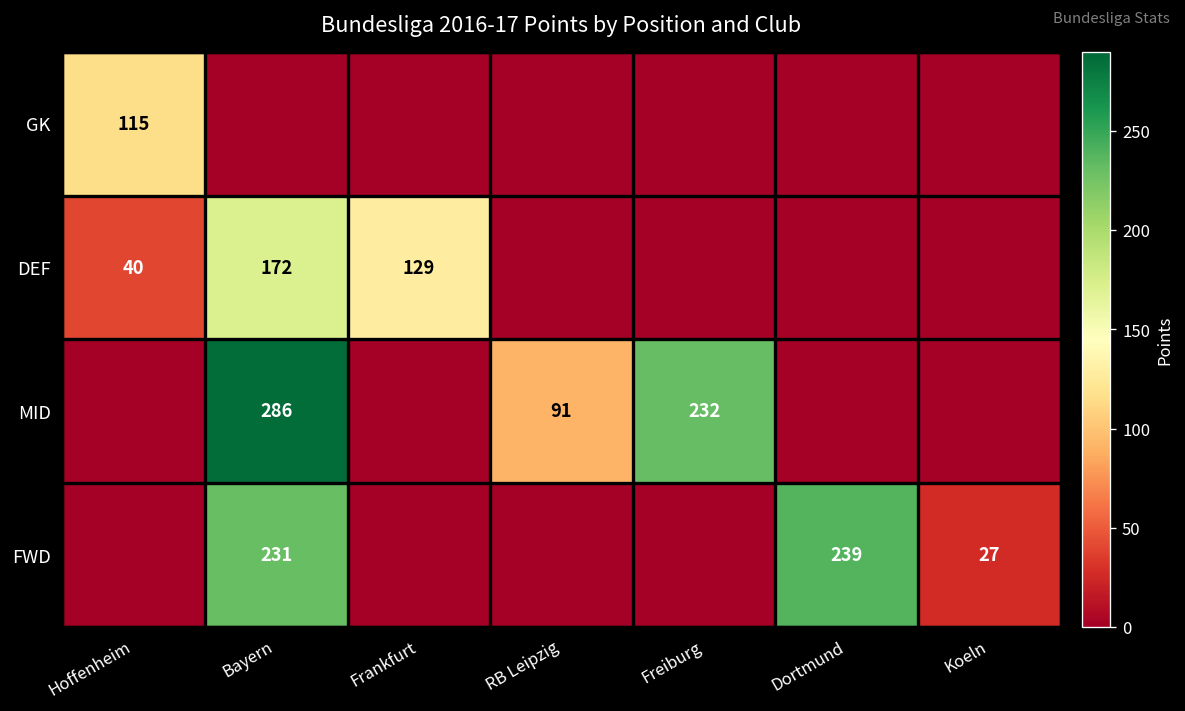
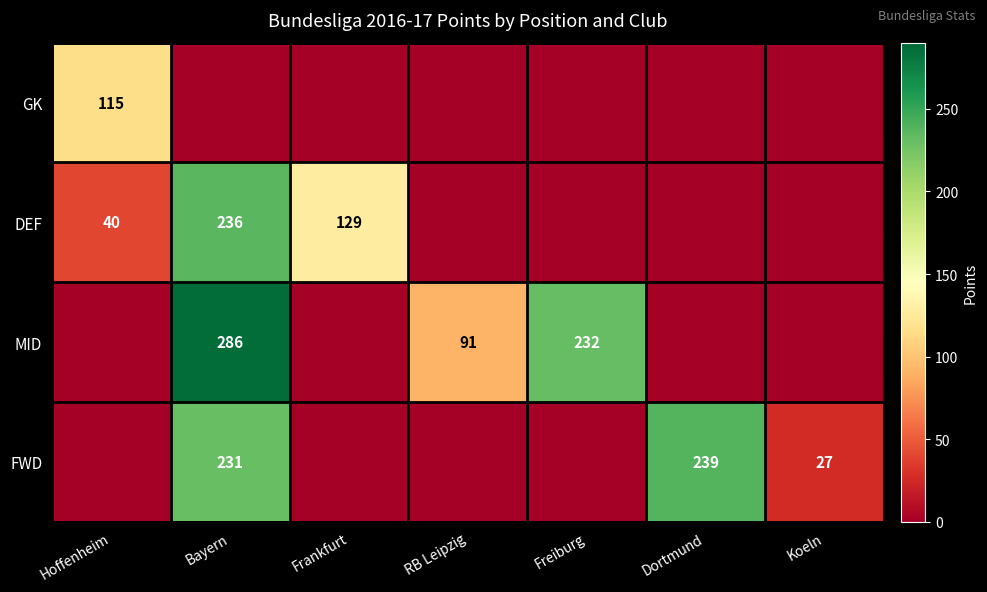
DEF, Bayern: 172 -> 236
